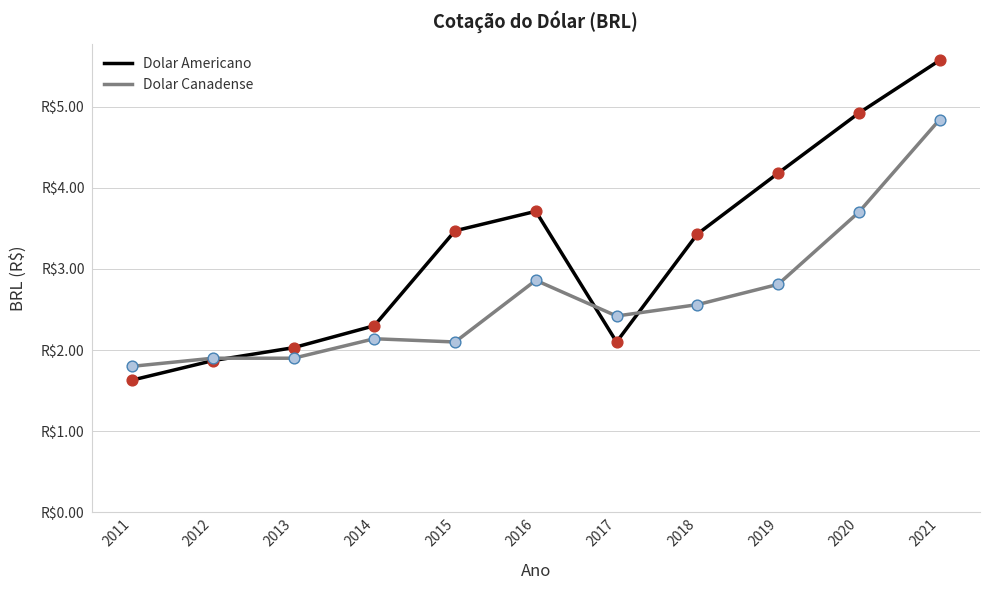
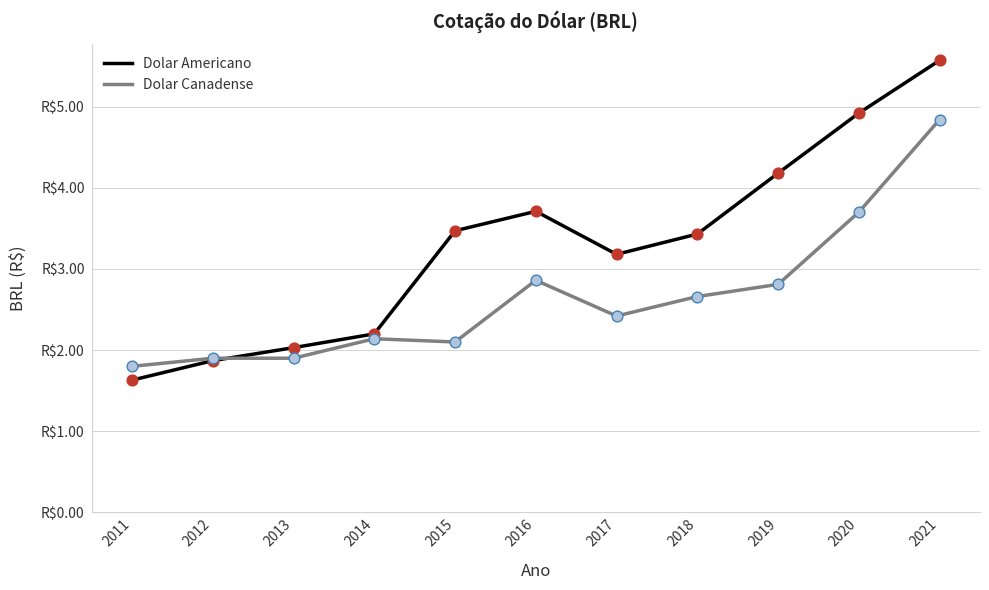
Dolar Americano, 2014: R$2.3 -> R$2.2
Dolar Americano, 2017: R$2.1 -> R$3.2
Dolar Canadense, 2018: R$2.6 -> R$2.7
